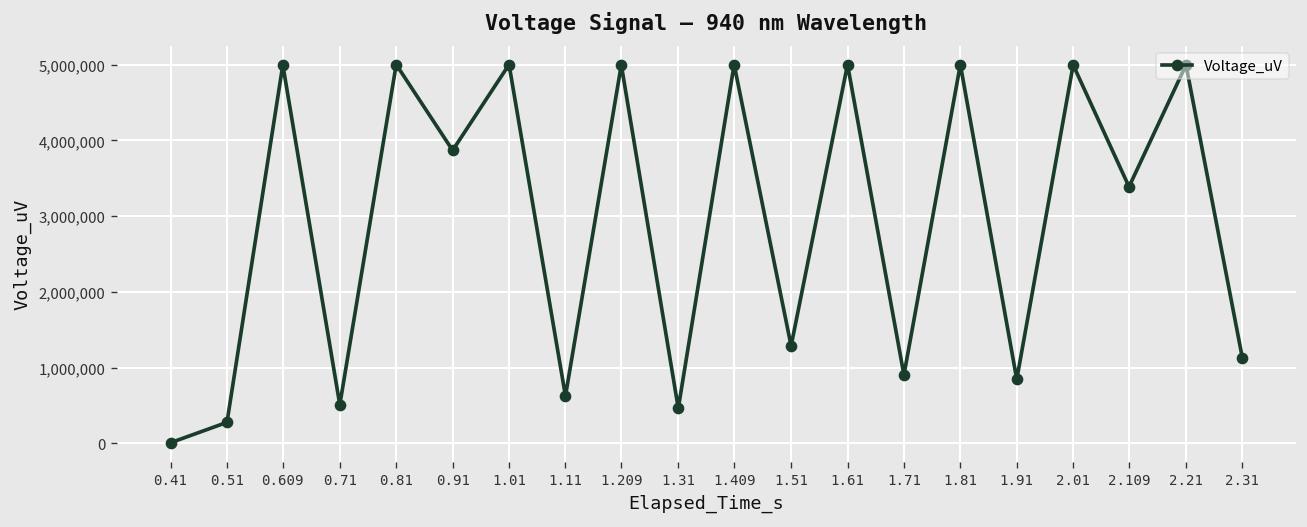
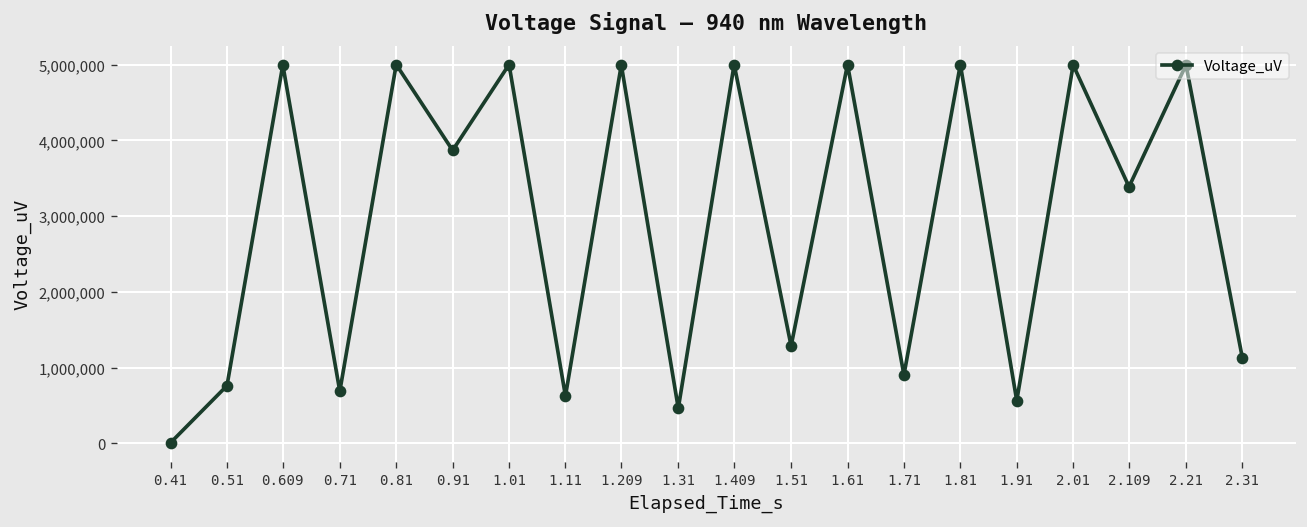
0.51: 300,000 -> 800,000
0.71: 500,000 -> 700,000
1.91: 800,000 -> 600,000
